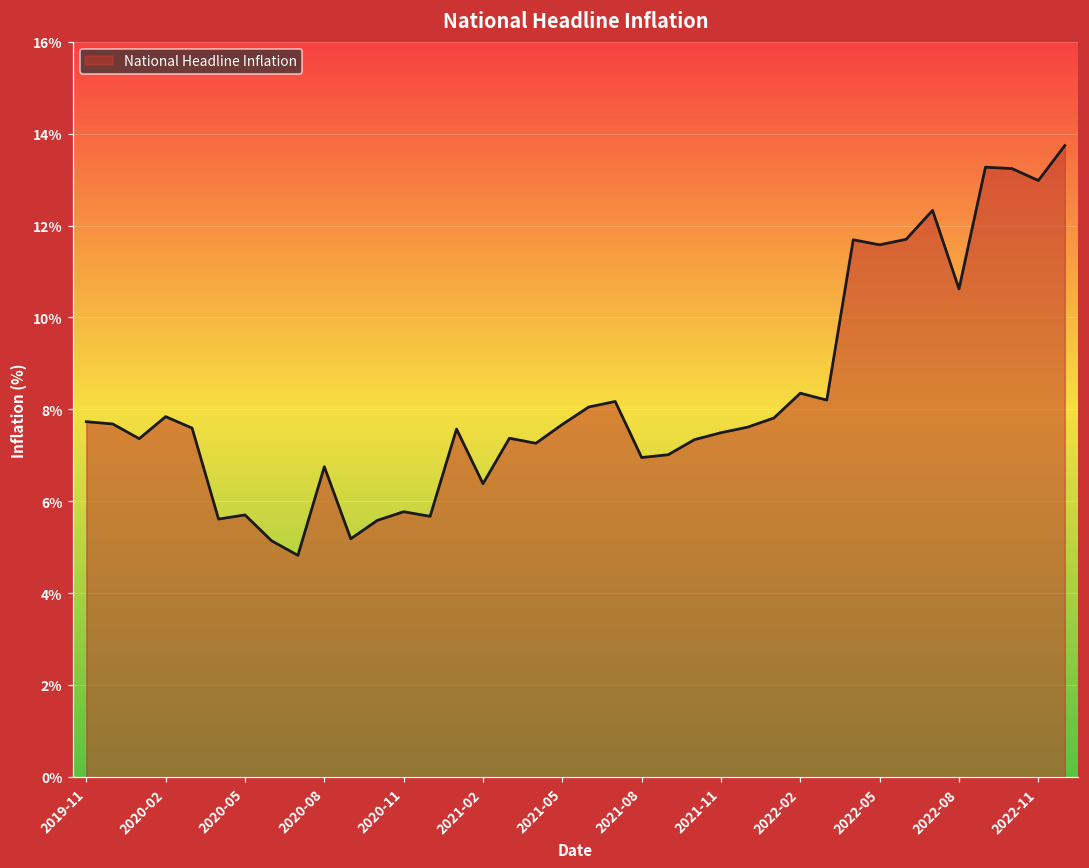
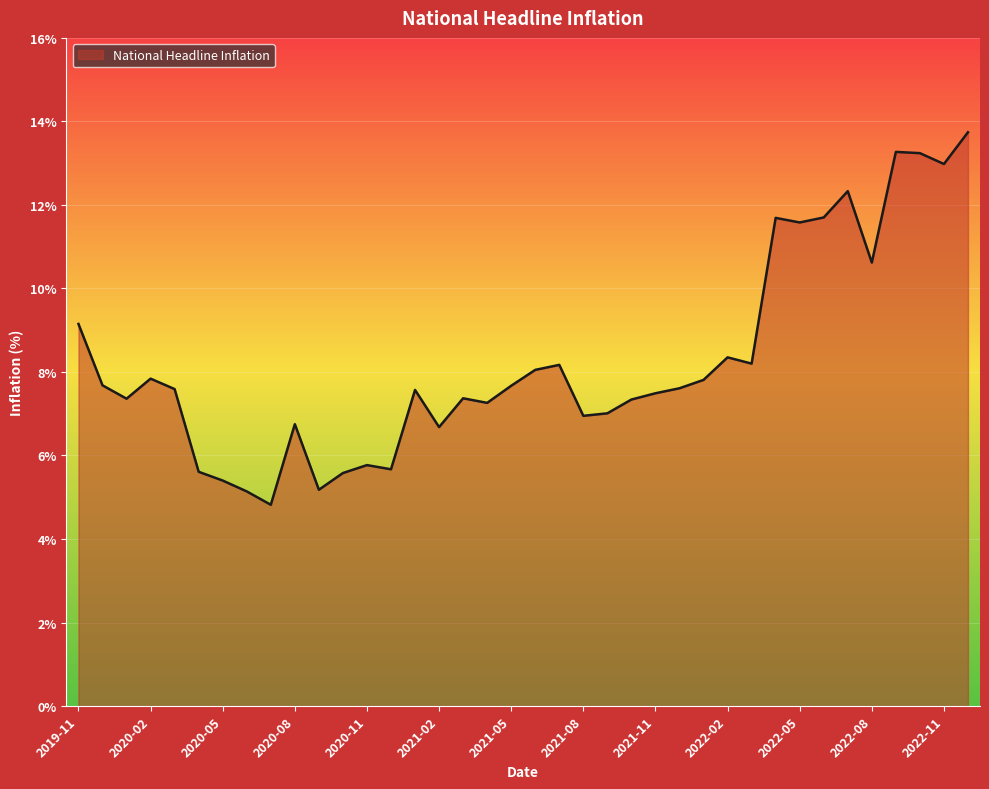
2019-11: 7.7% -> 9.2%
2020-05: 5.7% -> 5.4%
2021-02: 6.4% -> 6.7%
